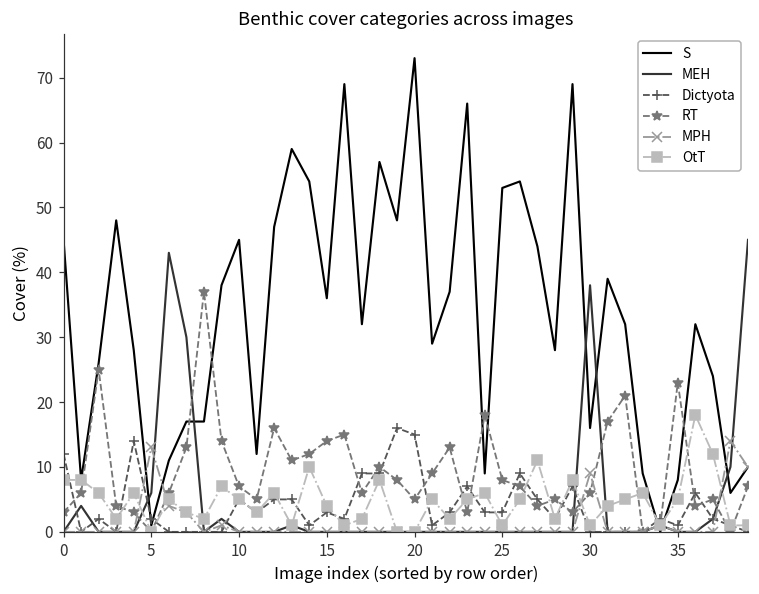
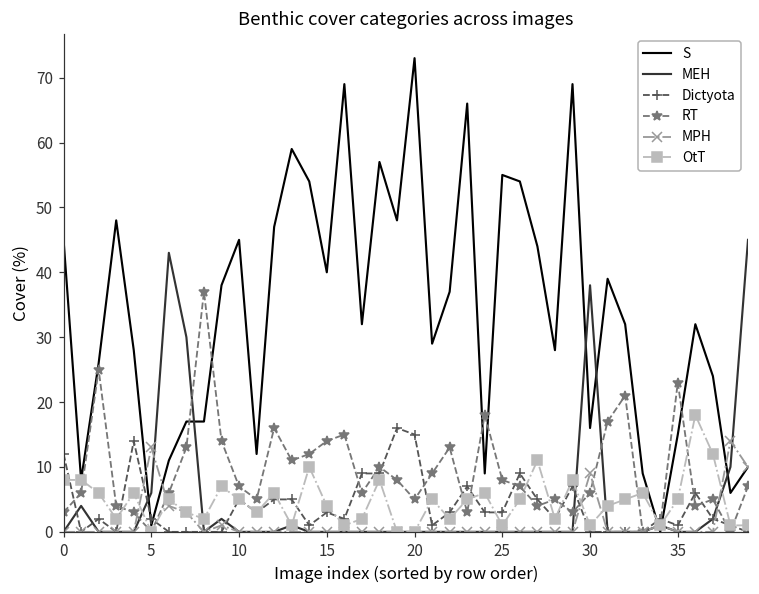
S, 15: 36 -> 40
S, 25: 53 -> 55
S, 35: 8 -> 15
